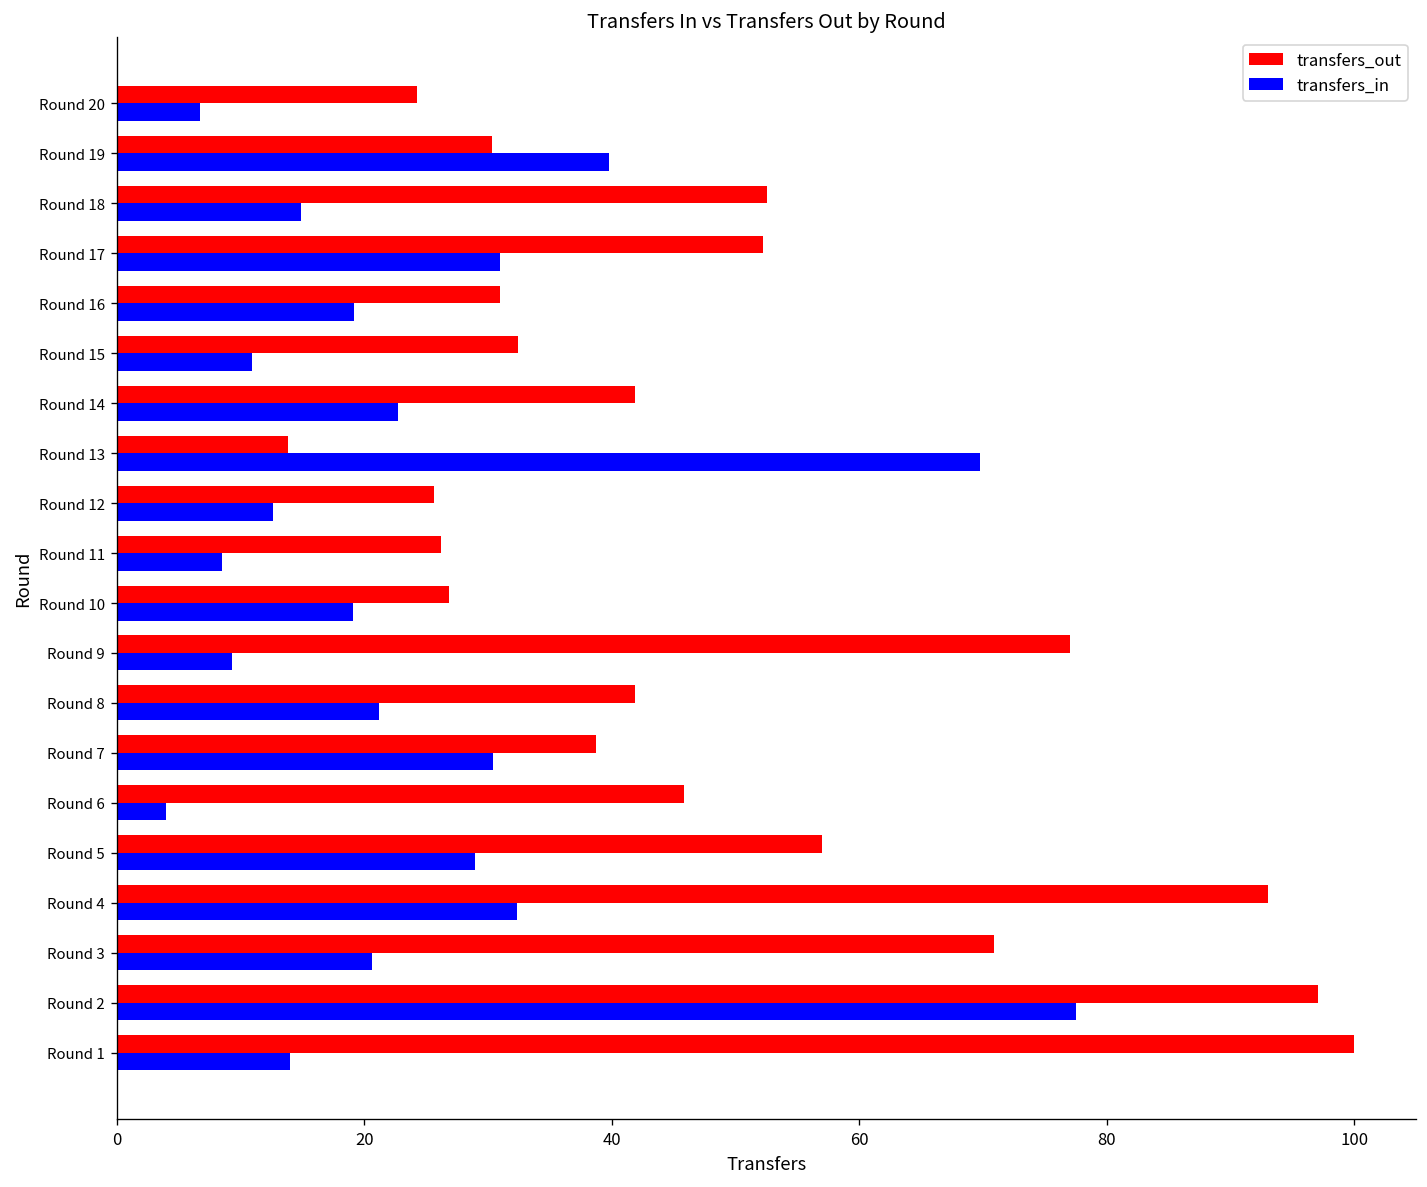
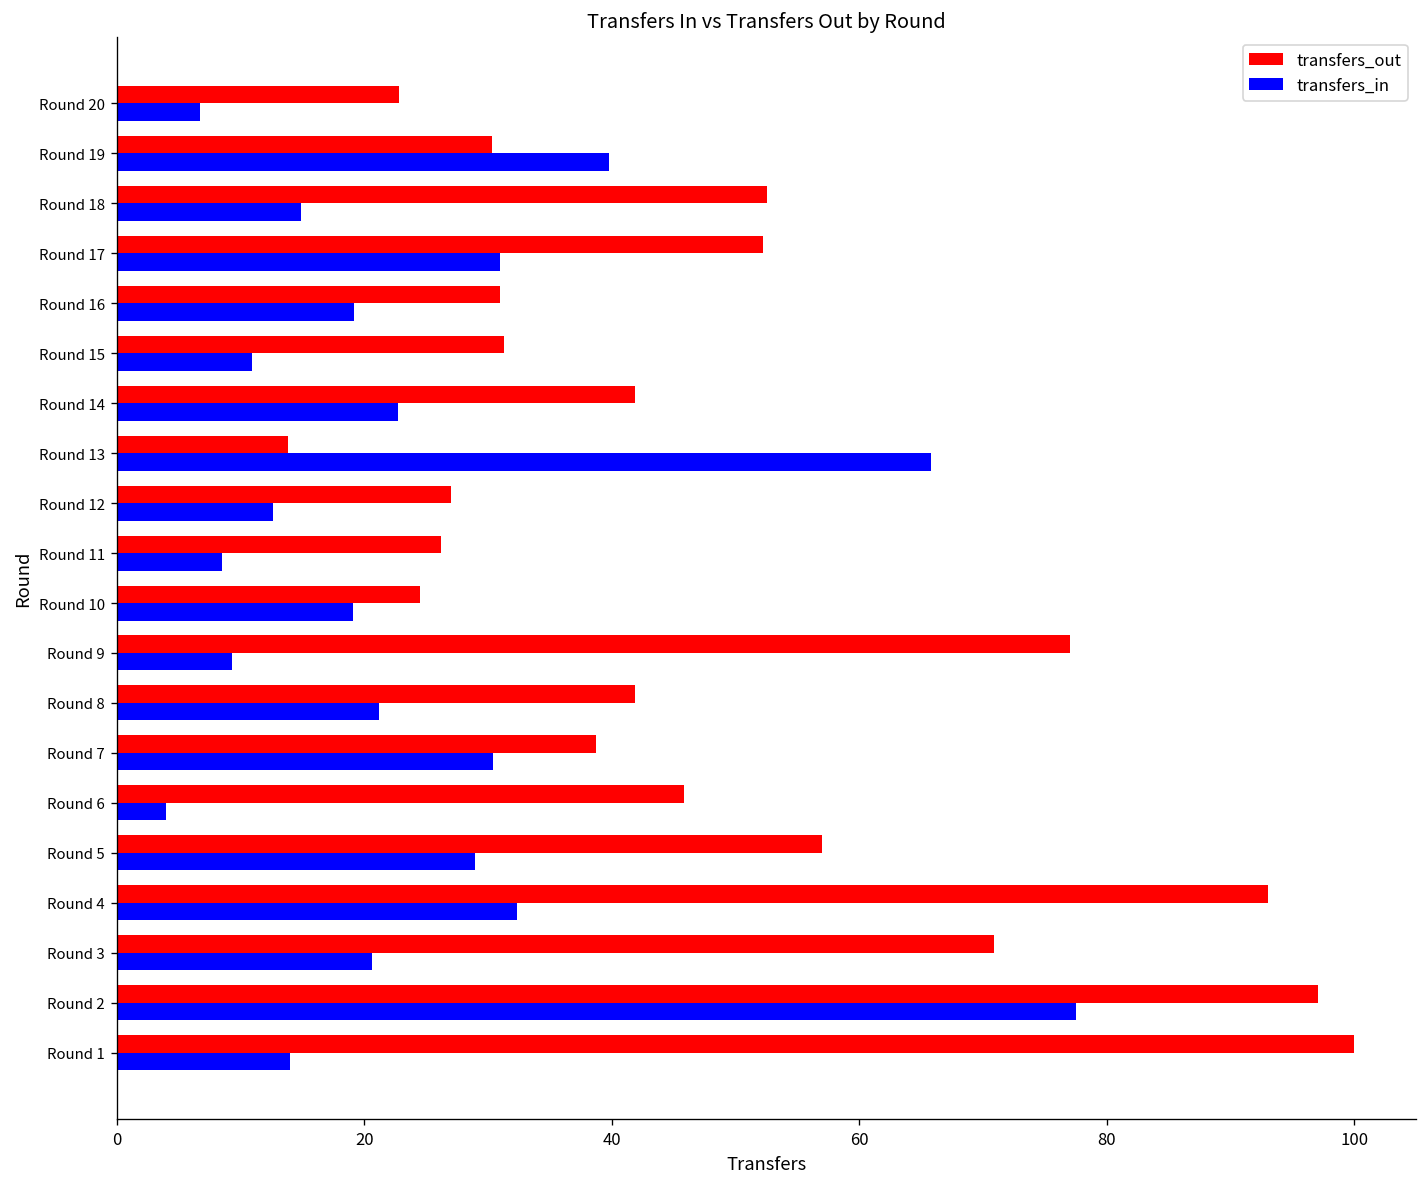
transfers_out, Round 20: 24.2 -> 22.8
transfers_out, Round 15: 32.4 -> 31.3
transfers_in, Round 13: 69.7 -> 65.8
transfers_out, Round 12: 25.6 -> 27.1
transfers_out, Round 10: 26.9 -> 24.5
